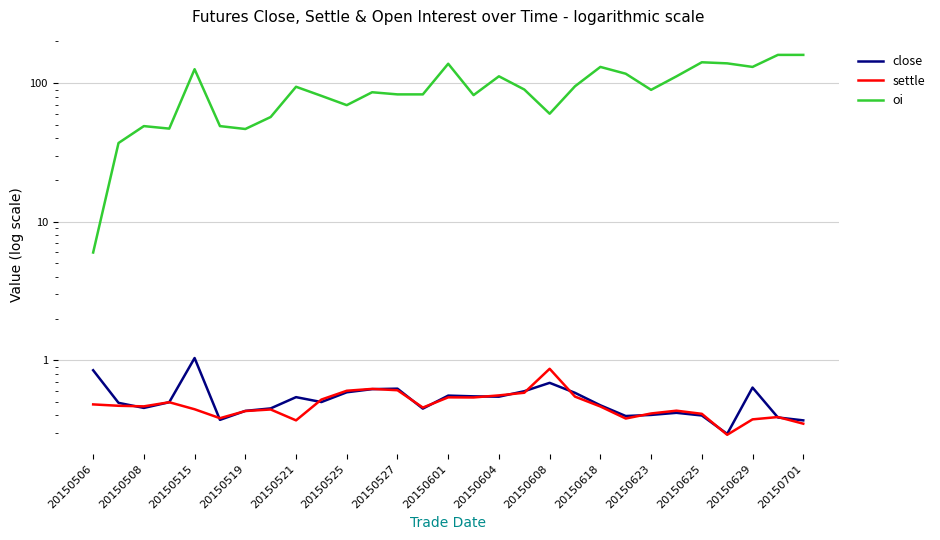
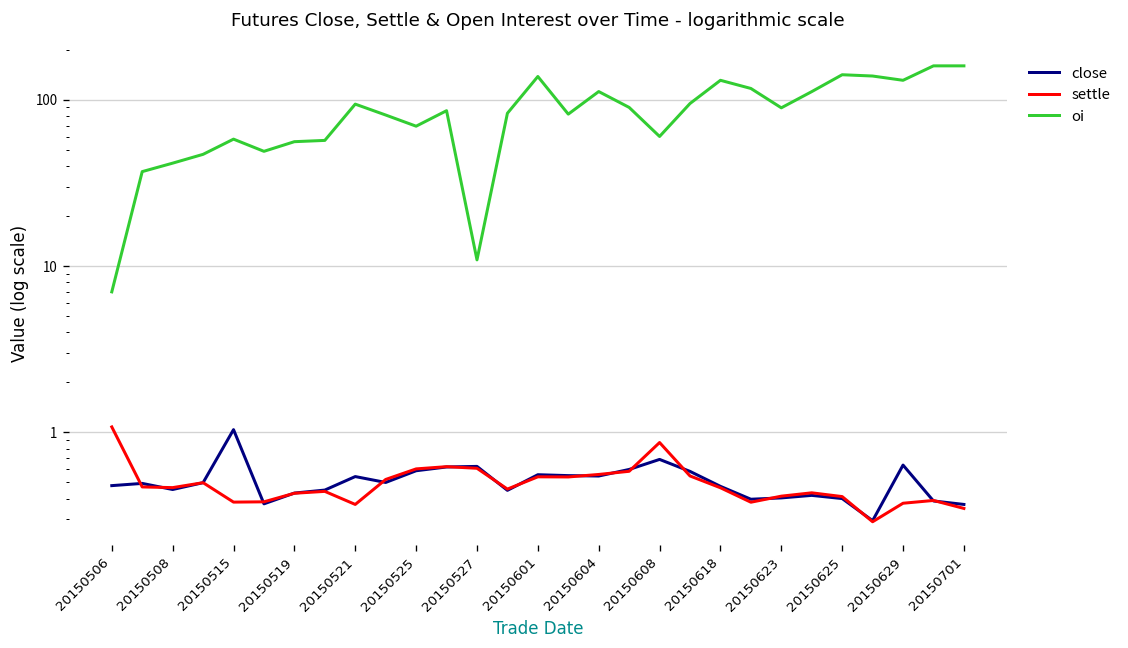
close, 20150506: 0.8 -> 0.48
settle, 20150506: 0.48 -> 1.1
oi, 20150506: 6 -> 7
oi, 20150508: 49 -> 42
settle, 20150515: 0.44 -> 0.38
oi, 20150515: 130 -> 58
oi, 20150519: 47 -> 56
oi, 20150527: 80 -> 11
